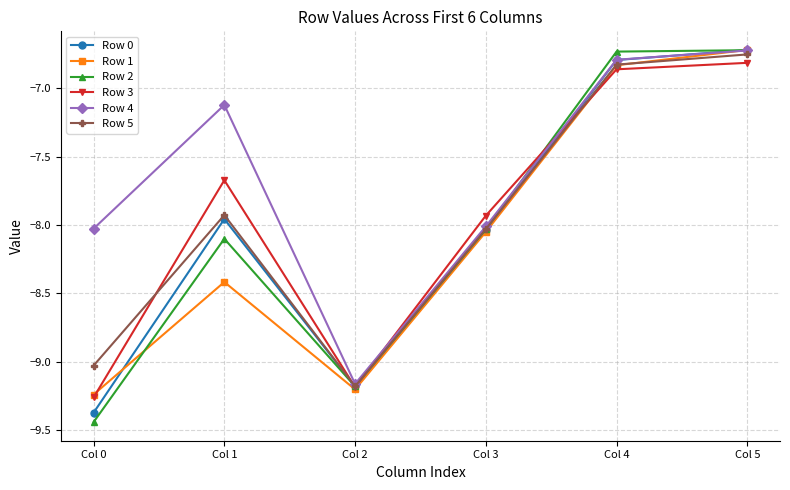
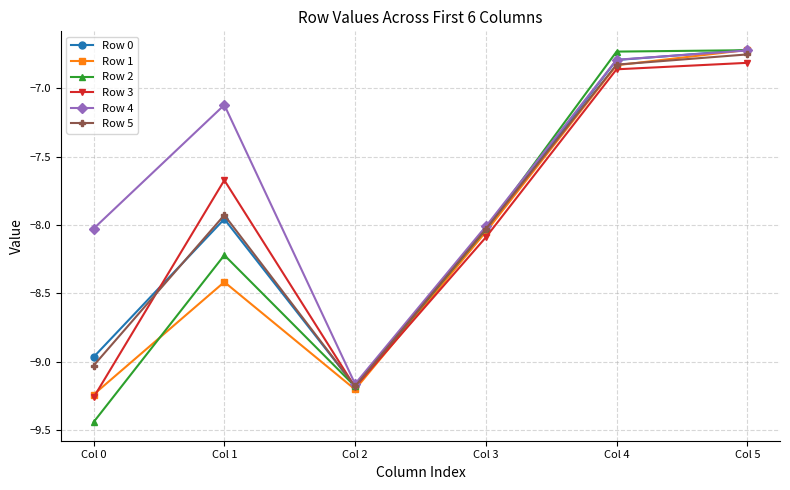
Row 0, Col 0: -9.37 -> -8.97
Row 2, Col 1: -8.10 -> -8.22
Row 3, Col 3: -7.93 -> -8.09
